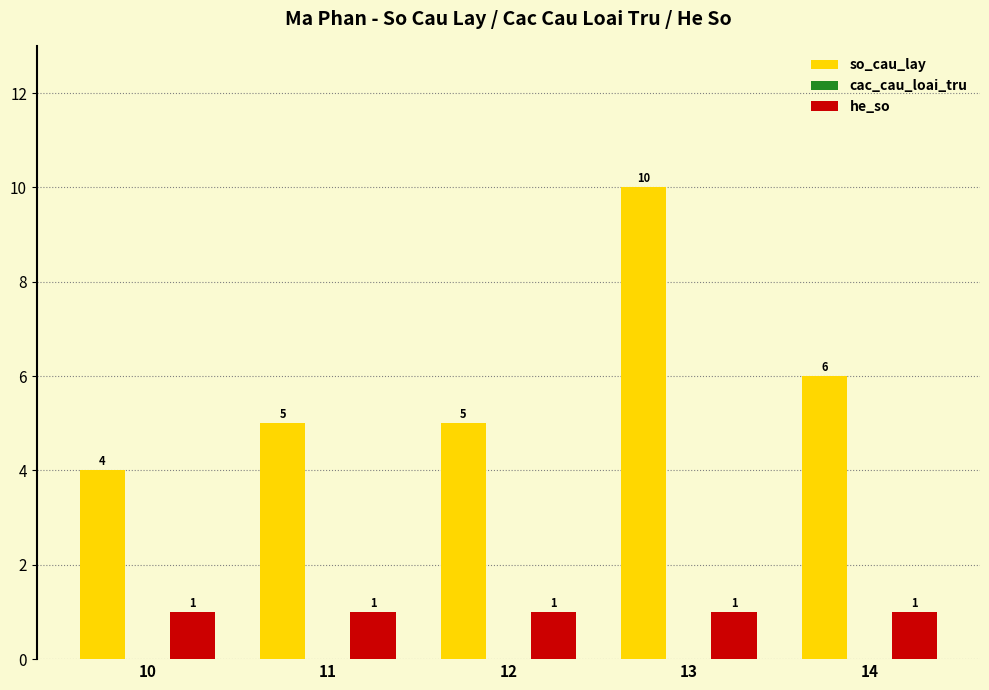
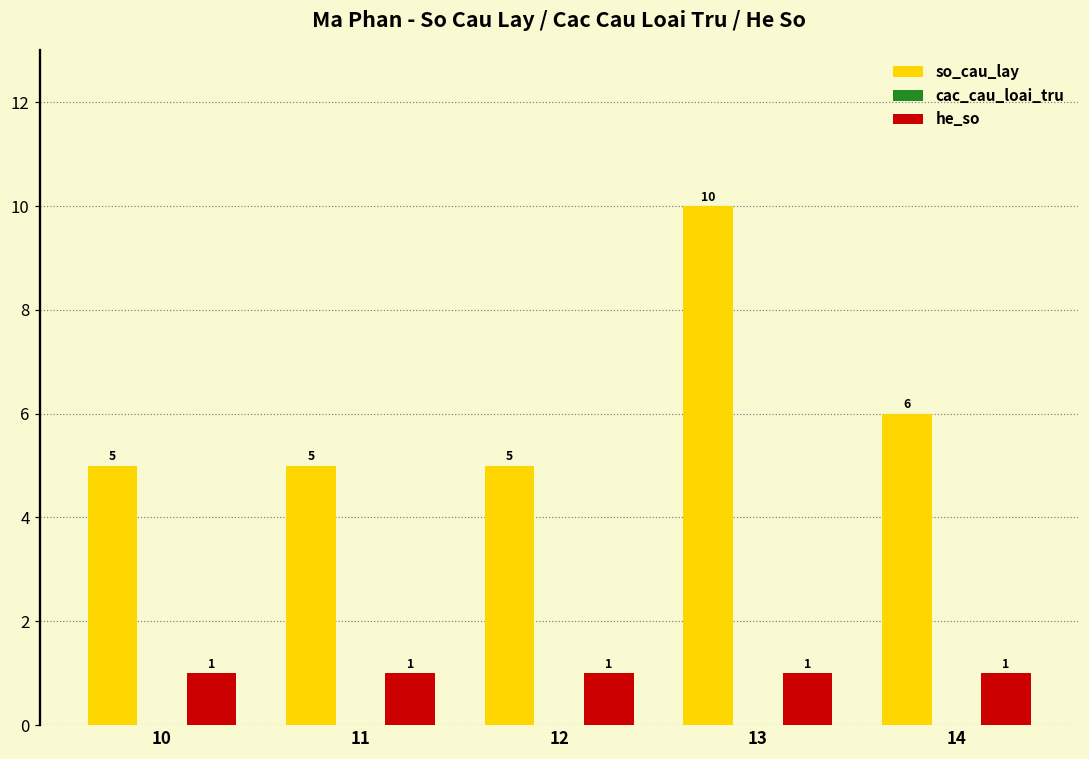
so_cau_lay, 10: 4 -> 5
